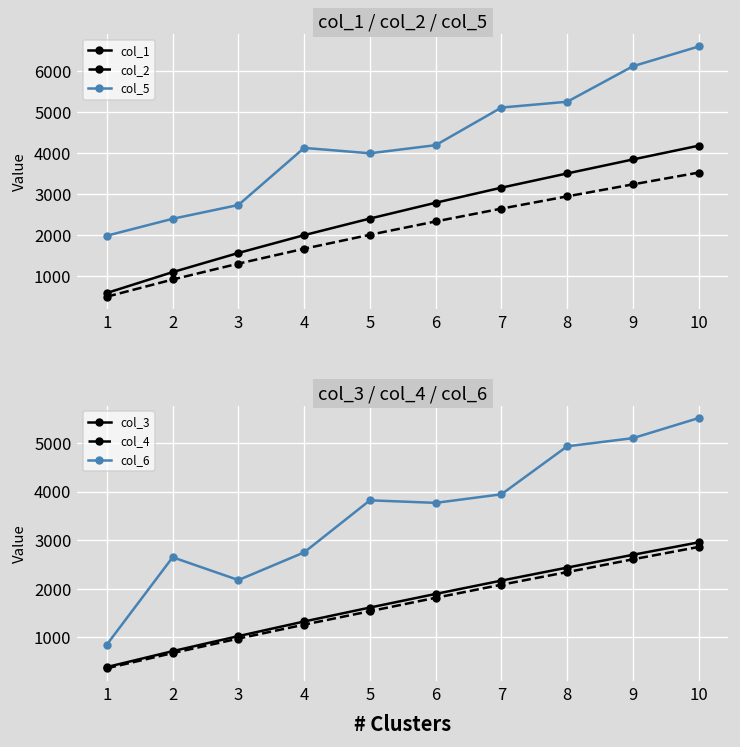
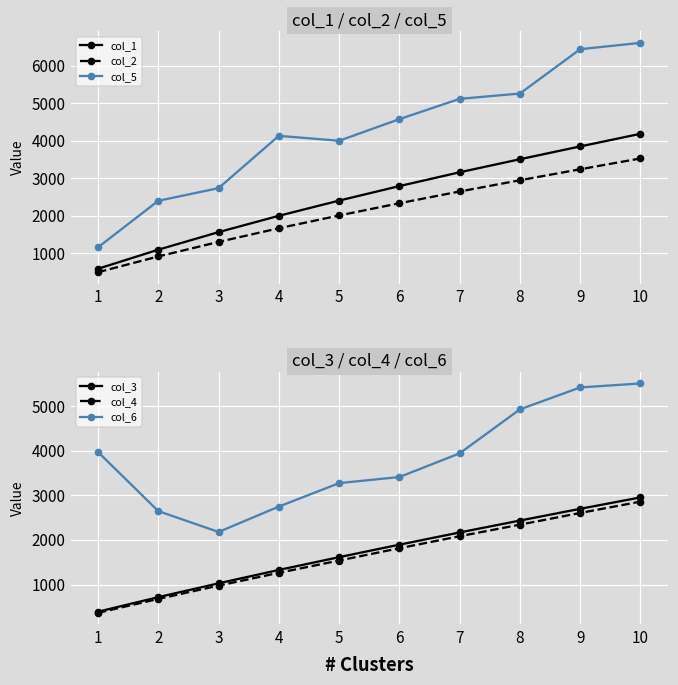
col_1 / col_2 / col_5, col_5, 1: 2000 -> 1200
col_1 / col_2 / col_5, col_5, 6: 4200 -> 4600
col_1 / col_2 / col_5, col_5, 9: 6100 -> 6400
col_3 / col_4 / col_6, col_6, 1: 900 -> 4000
col_3 / col_4 / col_6, col_6, 5: 3800 -> 3300
col_3 / col_4 / col_6, col_6, 6: 3800 -> 3400
col_3 / col_4 / col_6, col_6, 9: 5100 -> 5400
